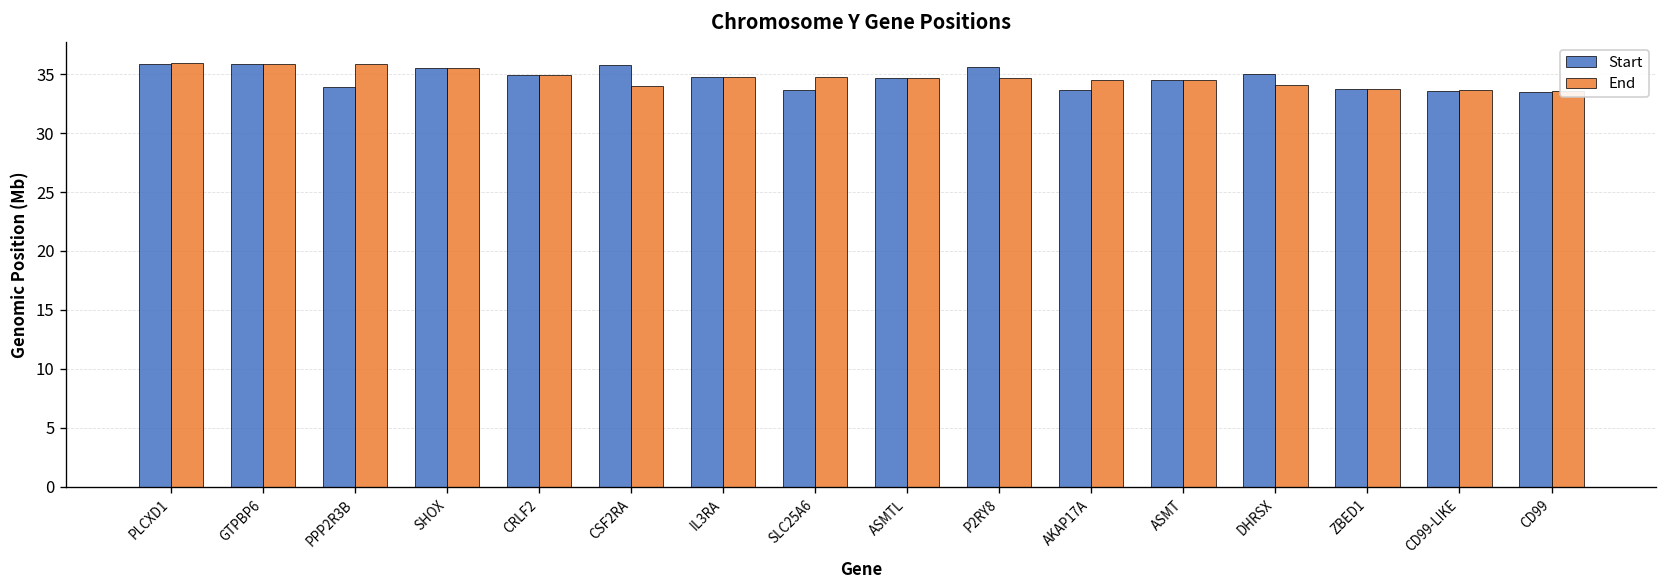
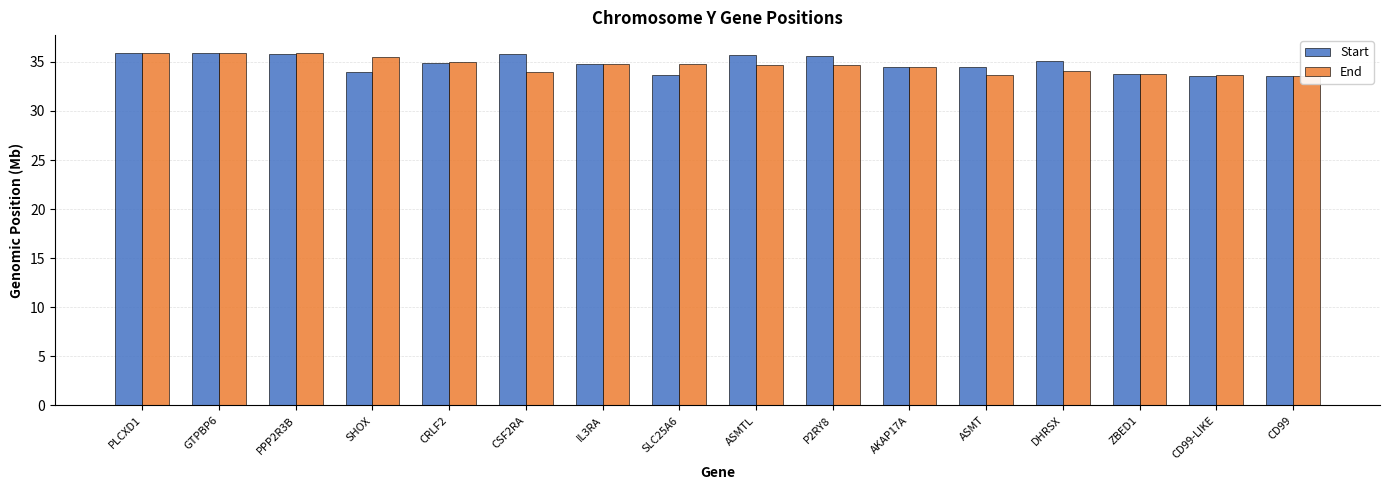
Start, PPP2R3B: 34 -> 36
Start, SHOX: 36 -> 34
Start, ASMTL: 35 -> 36
Start, AKAP17A: 34 -> 35
End, ASMT: 35 -> 34
